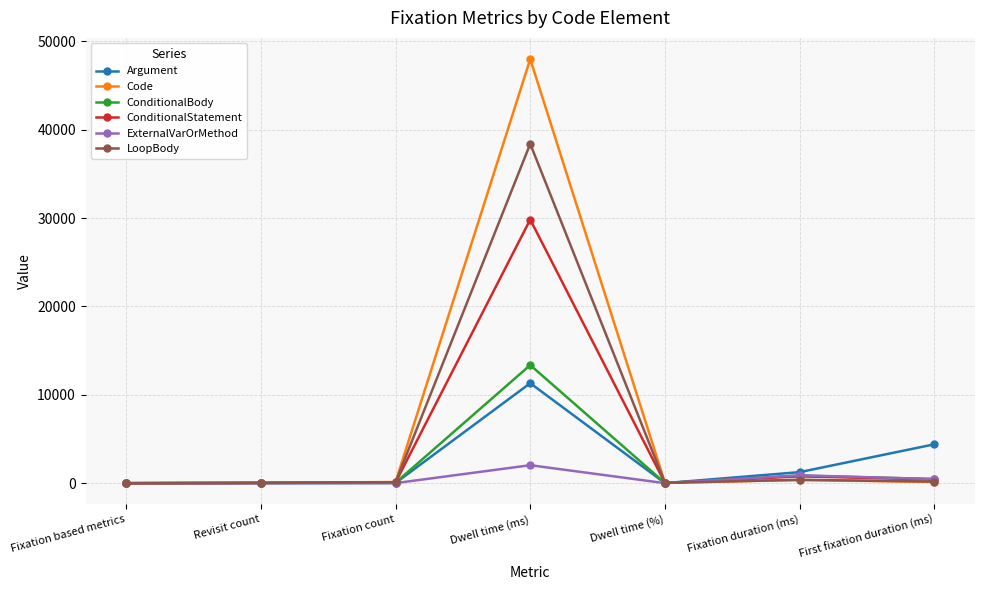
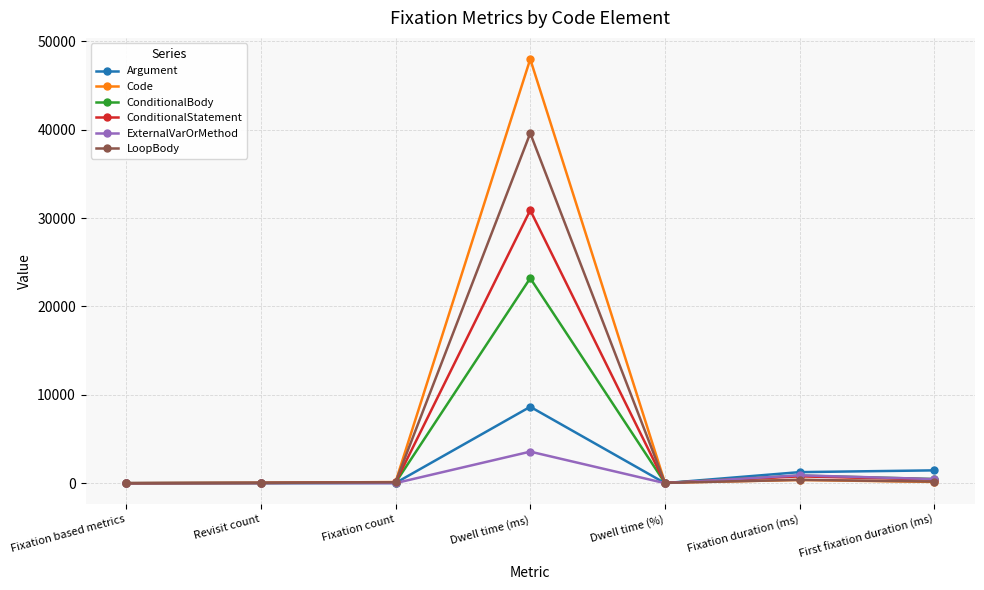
Argument, Dwell time (ms): 11000 -> 9000
ConditionalBody, Dwell time (ms): 13000 -> 23000
ConditionalStatement, Dwell time (ms): 30000 -> 31000
ExternalVarOrMethod, Dwell time (ms): 2000 -> 4000
LoopBody, Dwell time (ms): 38000 -> 40000
Argument, First fixation duration (ms): 4000 -> 1000
